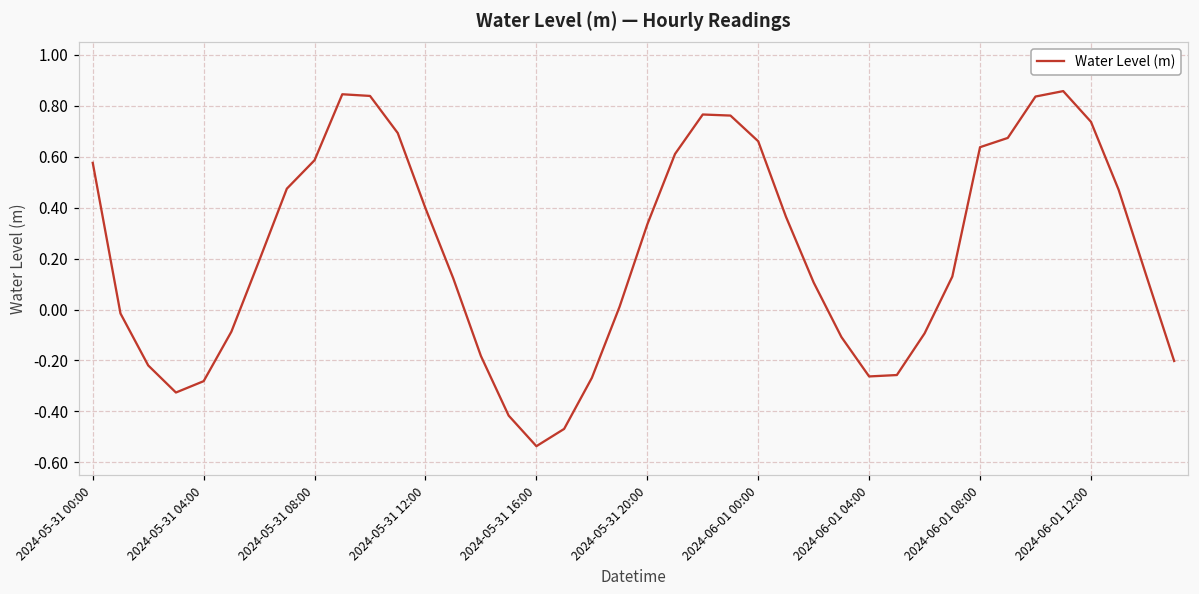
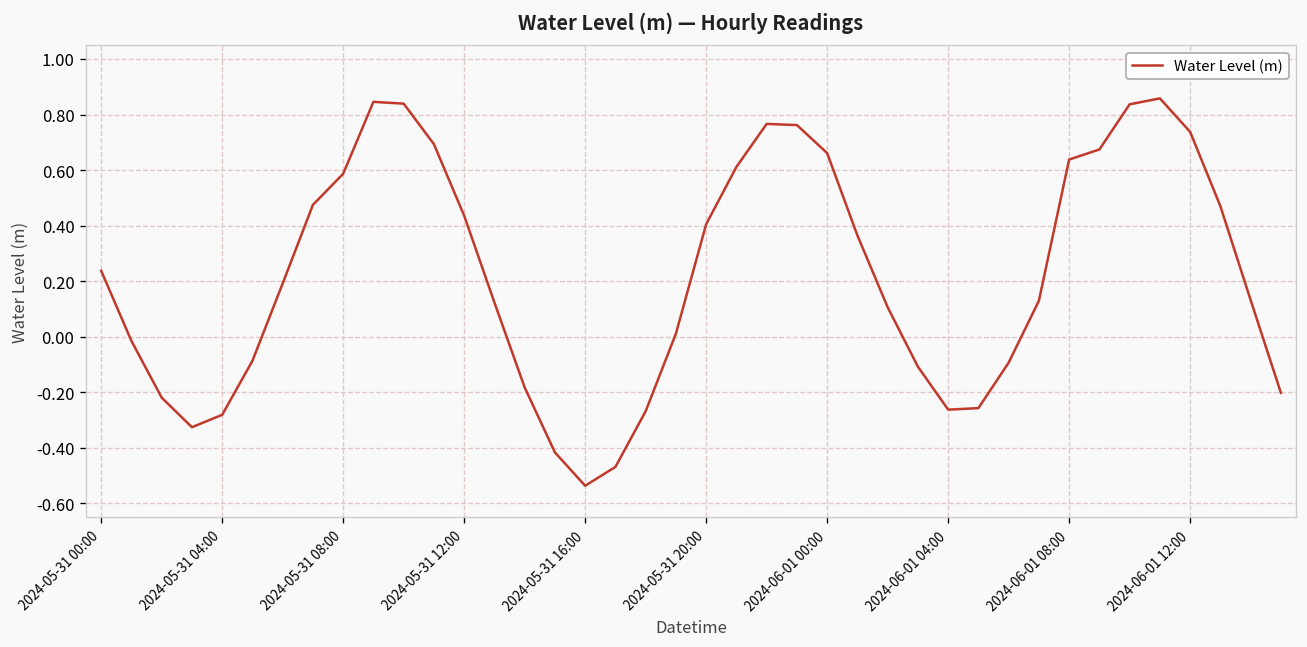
2024-05-31 00:00: 0.58 -> 0.24
2024-05-31 12:00: 0.40 -> 0.44
2024-05-31 20:00: 0.33 -> 0.40
